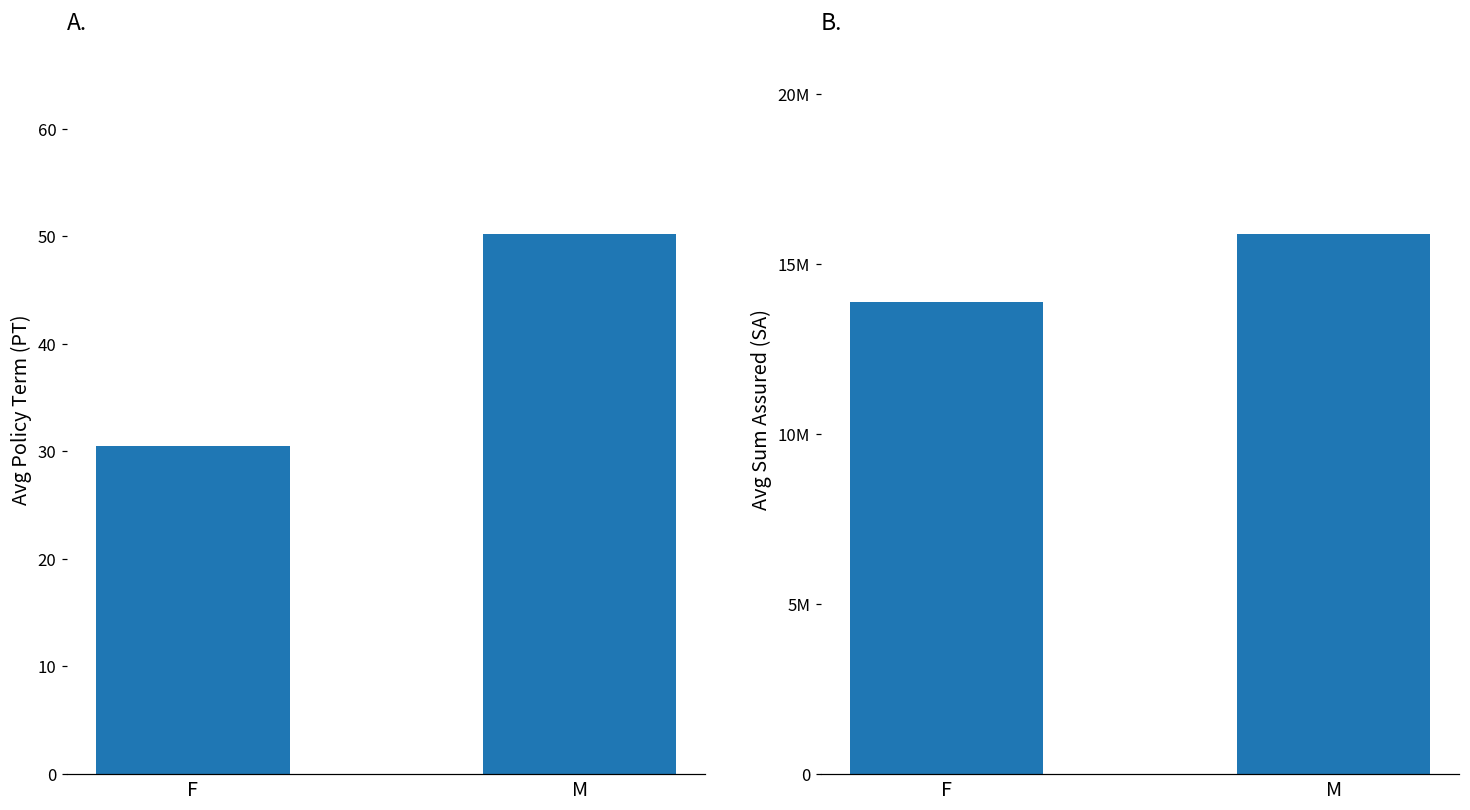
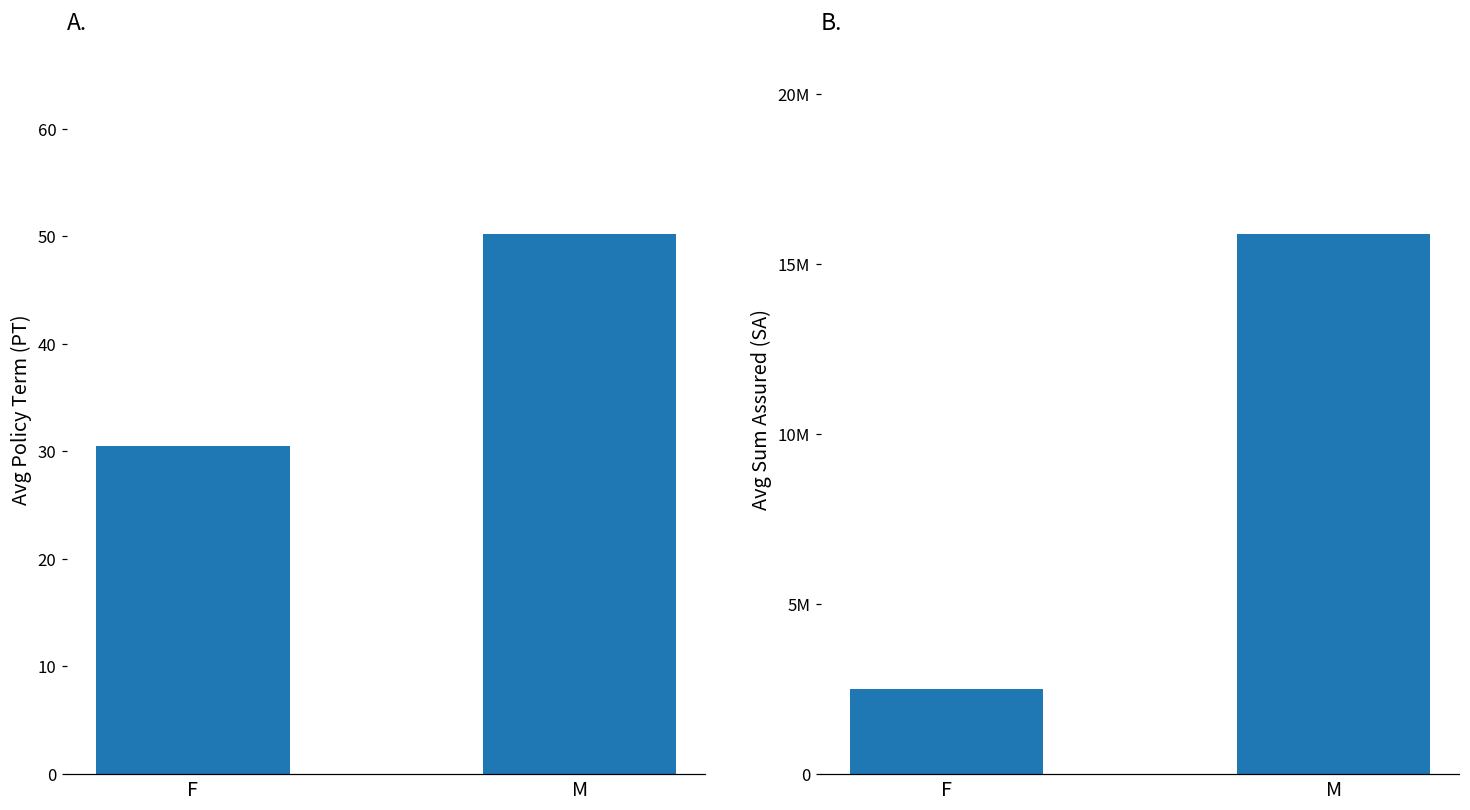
B., F: 13900000 -> 2500000
